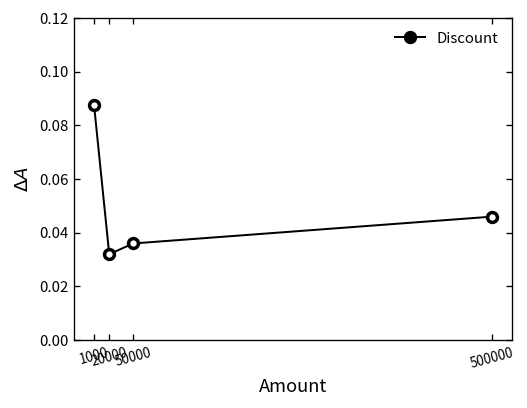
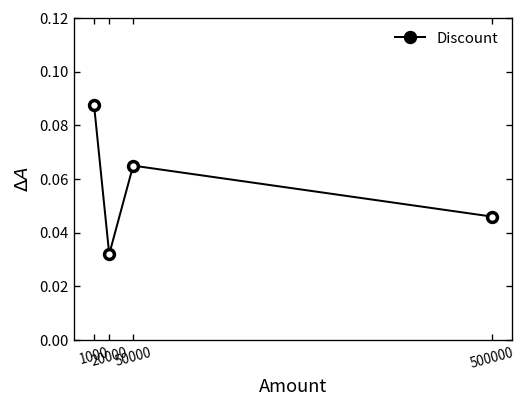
50000: 0.036 -> 0.065
